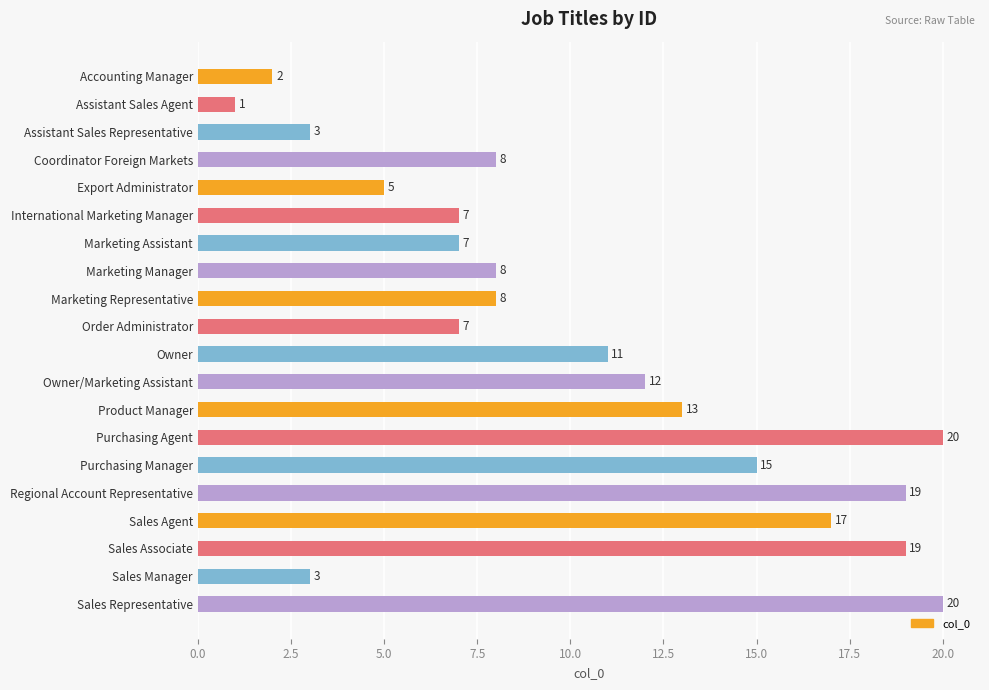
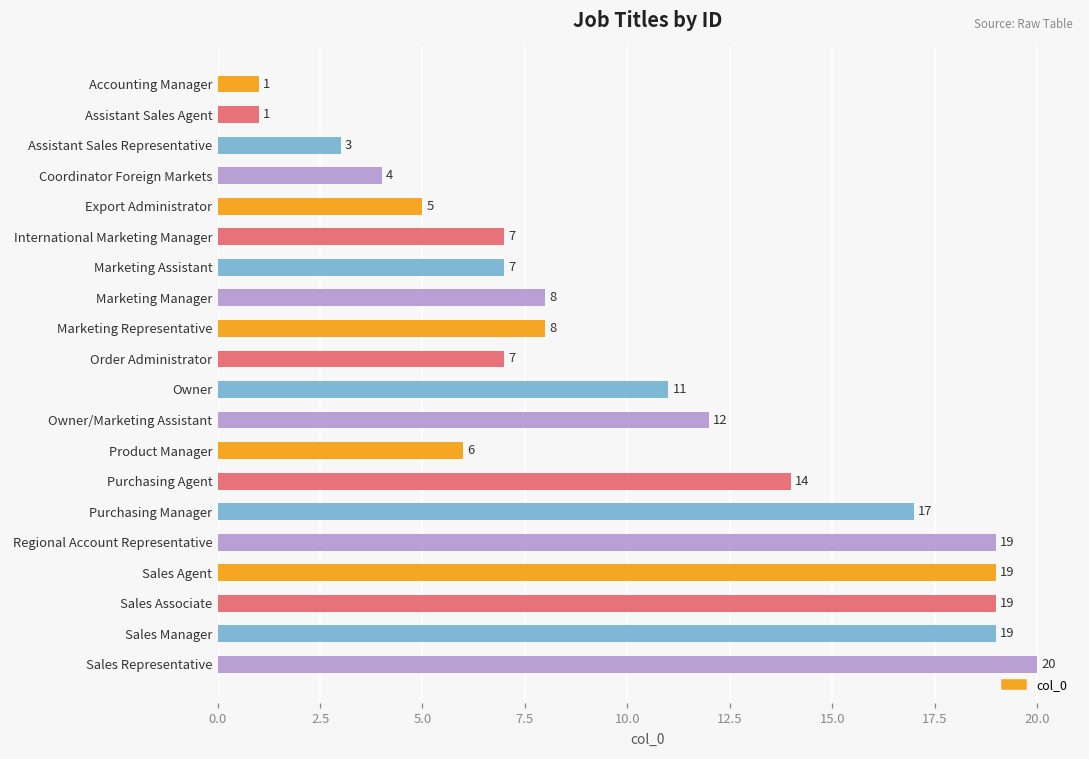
Accounting Manager: 2 -> 1
Coordinator Foreign Markets: 8 -> 4
Product Manager: 13 -> 6
Purchasing Agent: 20 -> 14
Purchasing Manager: 15 -> 17
Sales Agent: 17 -> 19
Sales Manager: 3 -> 19
